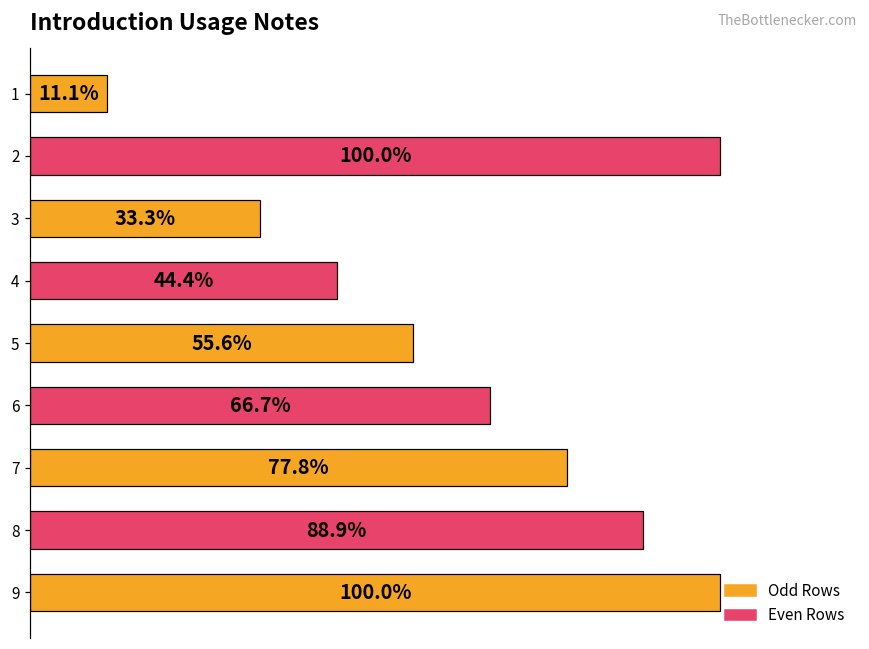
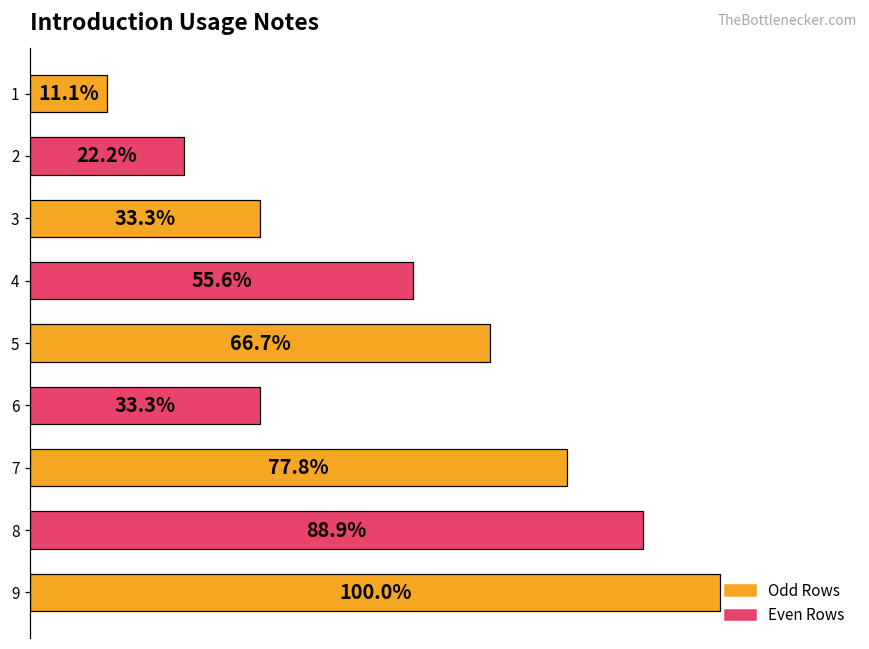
2: 100.0% -> 22.2%
4: 44.4% -> 55.6%
5: 55.6% -> 66.7%
6: 66.7% -> 33.3%
